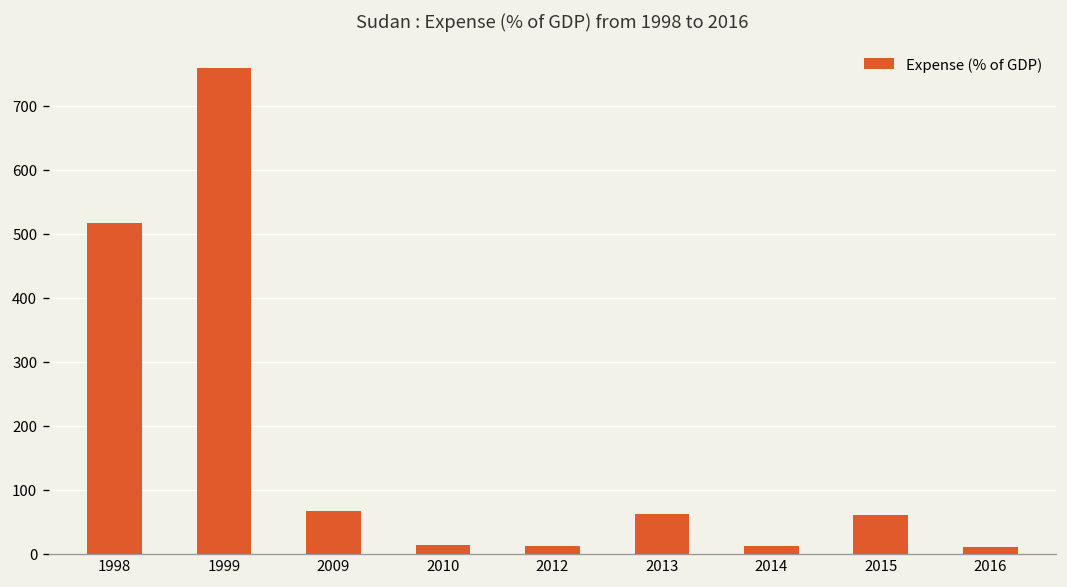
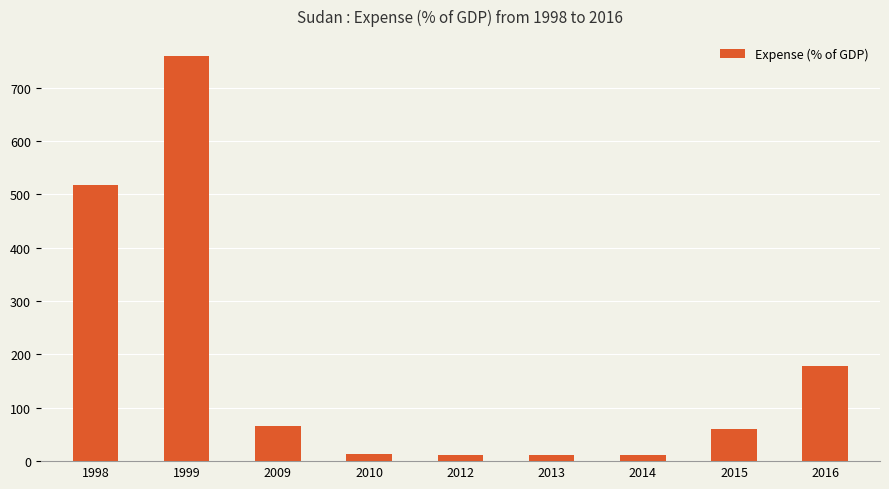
2013: 60 -> 10
2016: 10 -> 180
